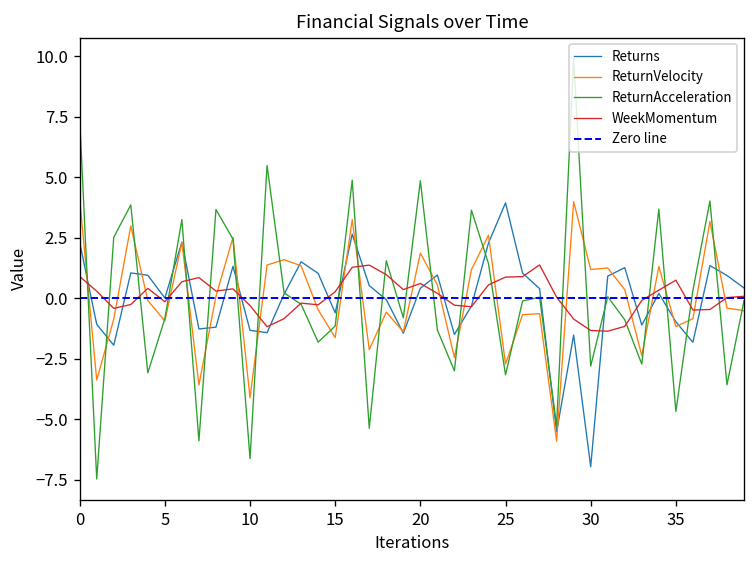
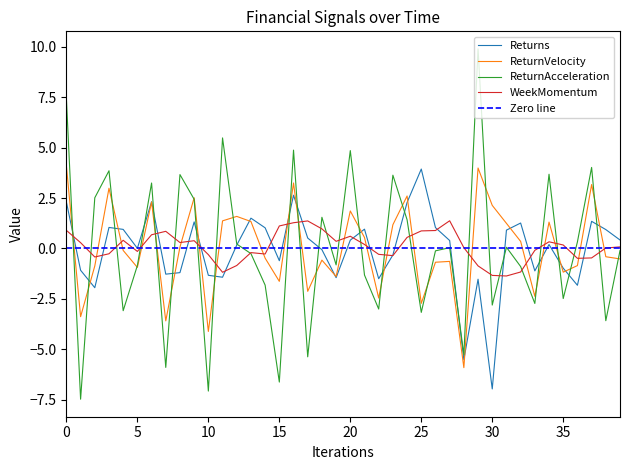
ReturnAcceleration, 10: -6.6 -> -7.1
ReturnAcceleration, 15: -1.2 -> -6.6
WeekMomentum, 15: 0.3 -> 1.1
ReturnVelocity, 30: 1.2 -> 2.1
ReturnAcceleration, 35: -4.7 -> -2.5
WeekMomentum, 35: 0.7 -> 0.2
